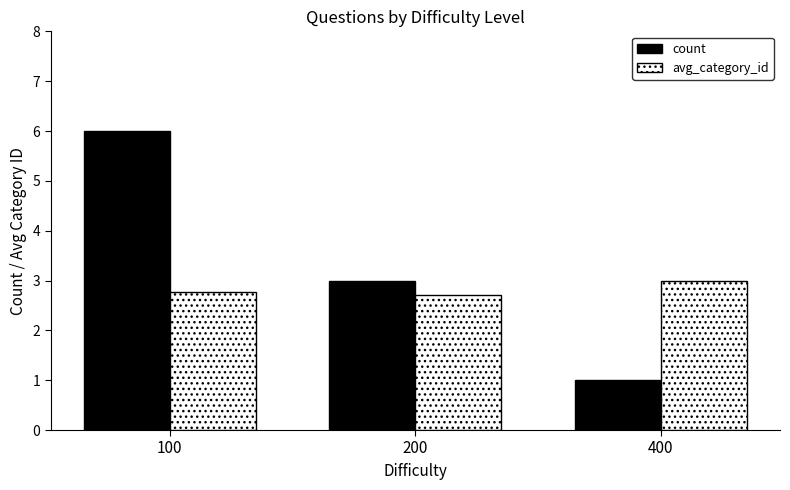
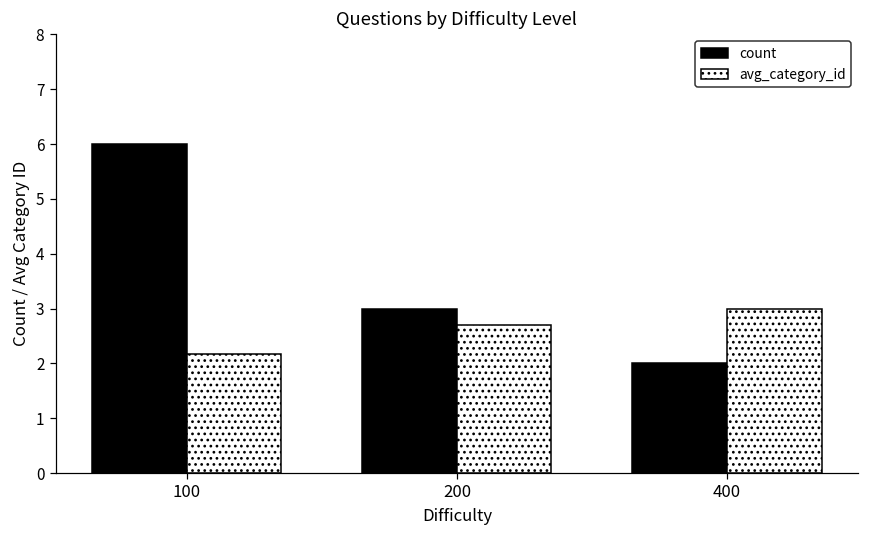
avg_category_id, 100: 2.8 -> 2.2
count, 400: 1 -> 2
